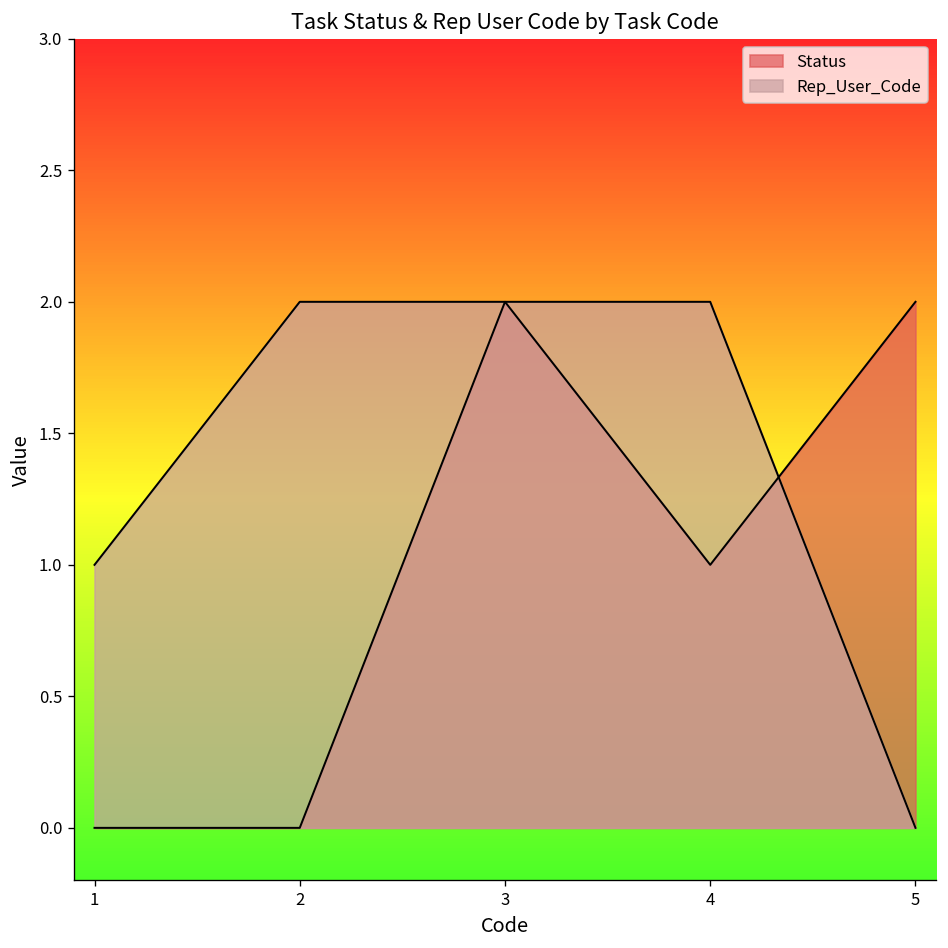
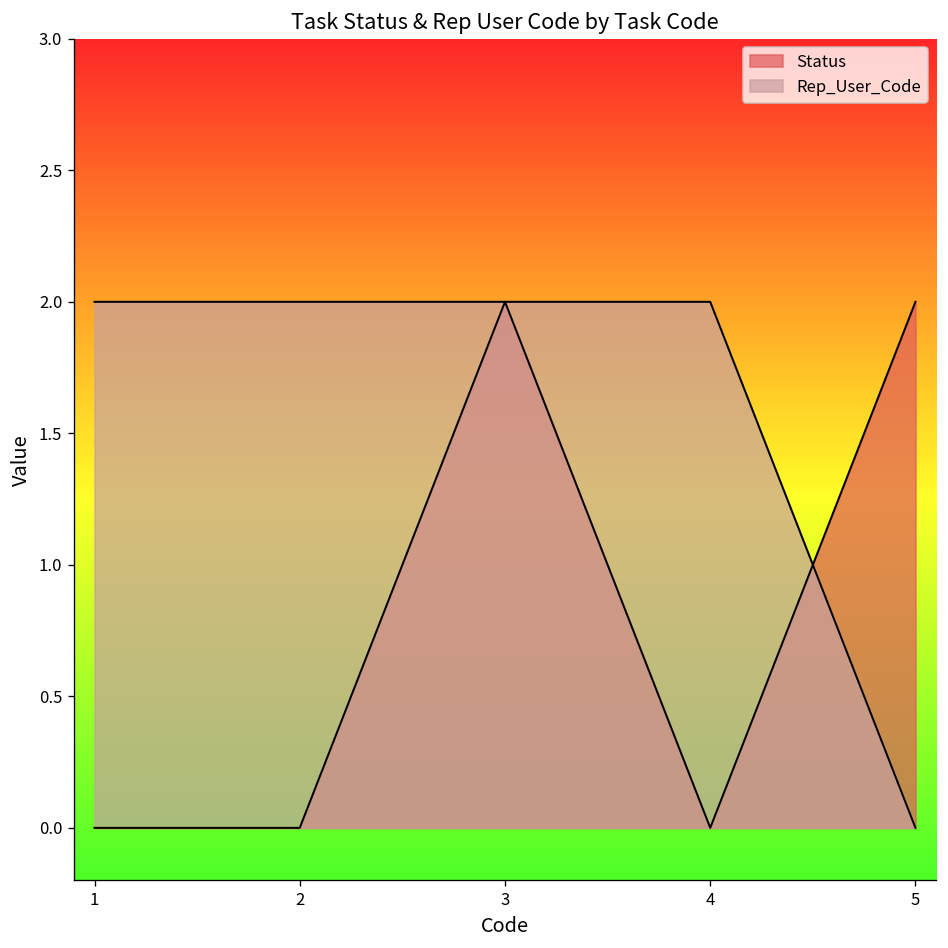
Rep_User_Code, 1: 1 -> 2
Status, 4: 1 -> 0
